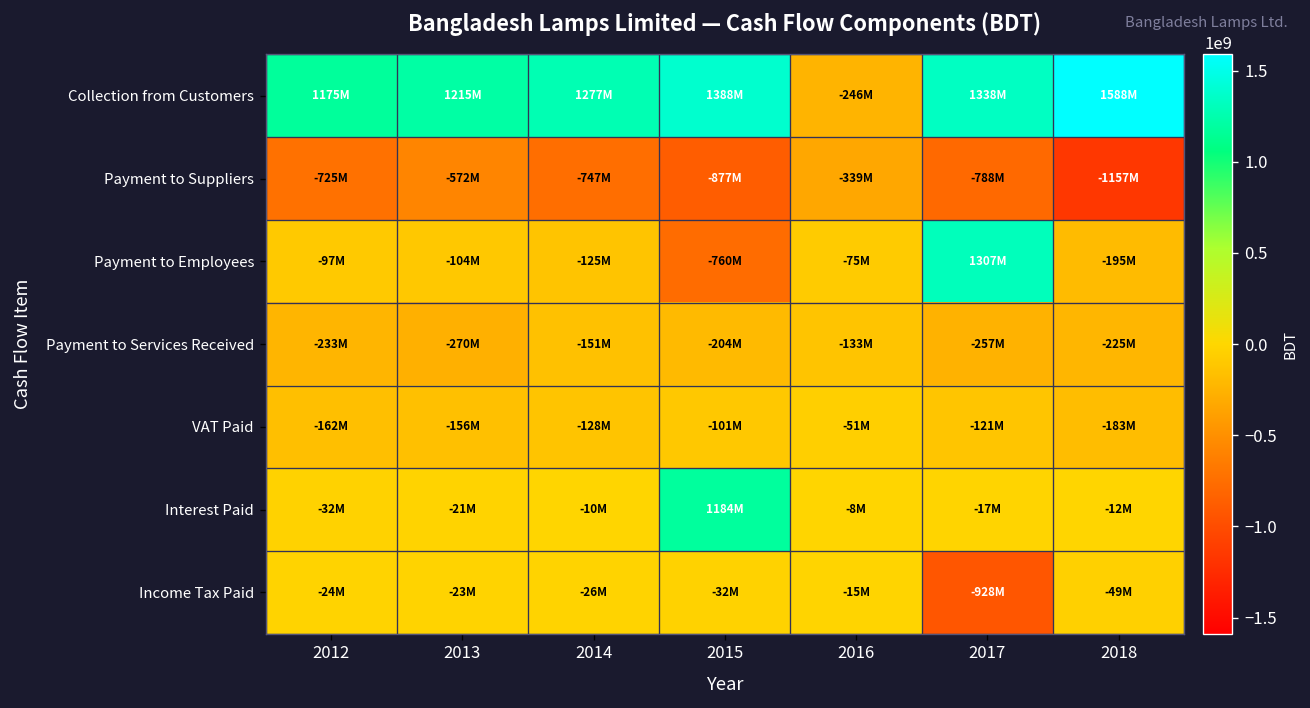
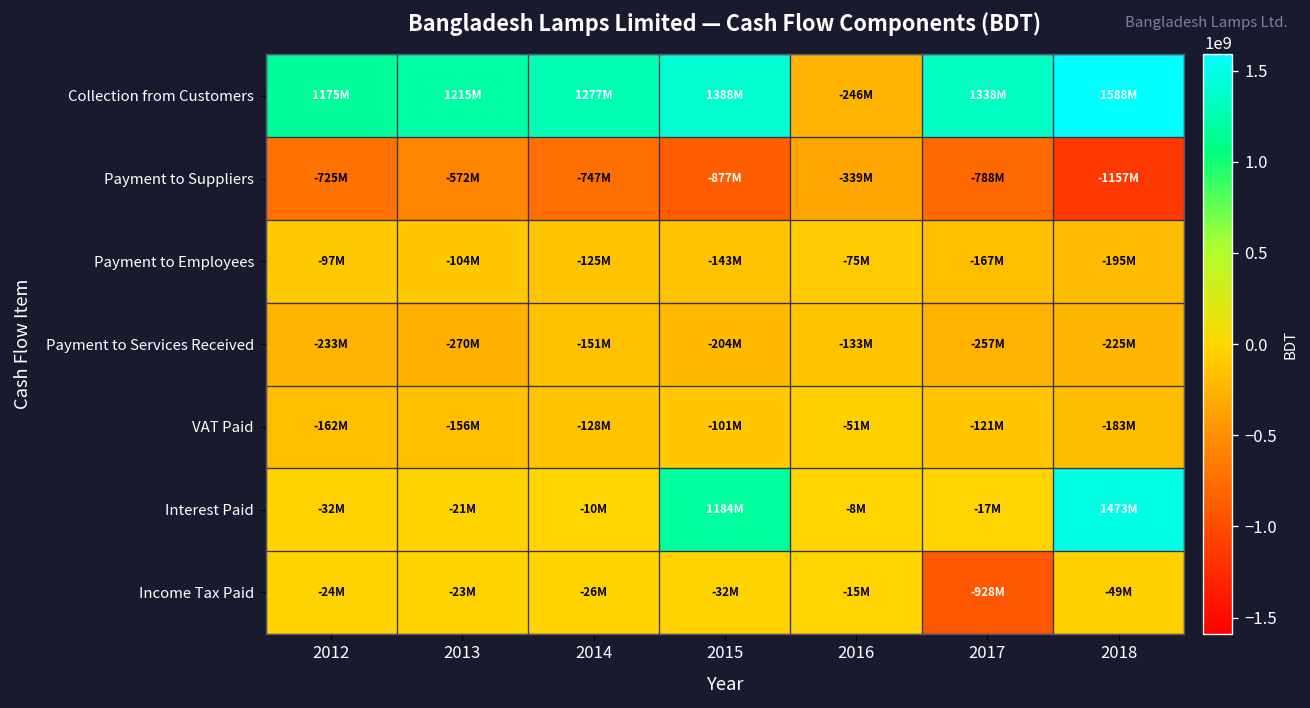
Payment to Employees, 2015: -760M -> -143M
Payment to Employees, 2017: 1307M -> -167M
Interest Paid, 2018: -12M -> 1473M
